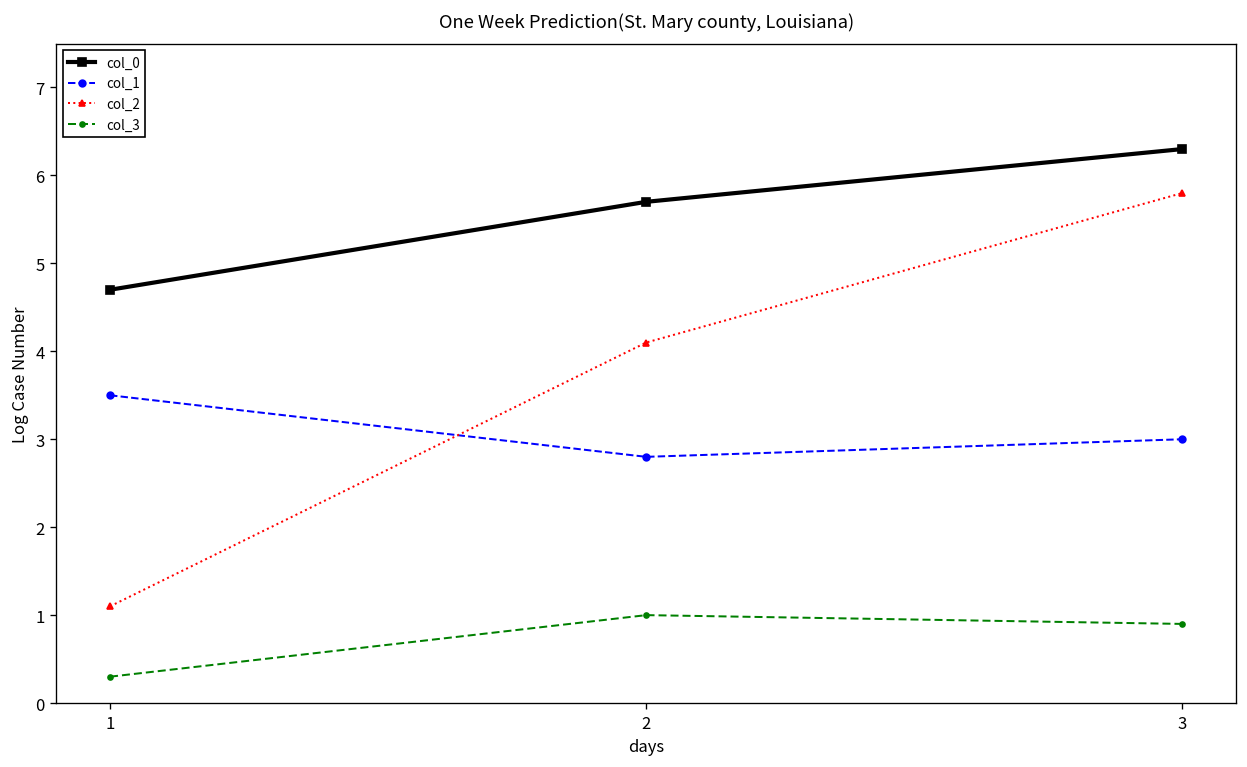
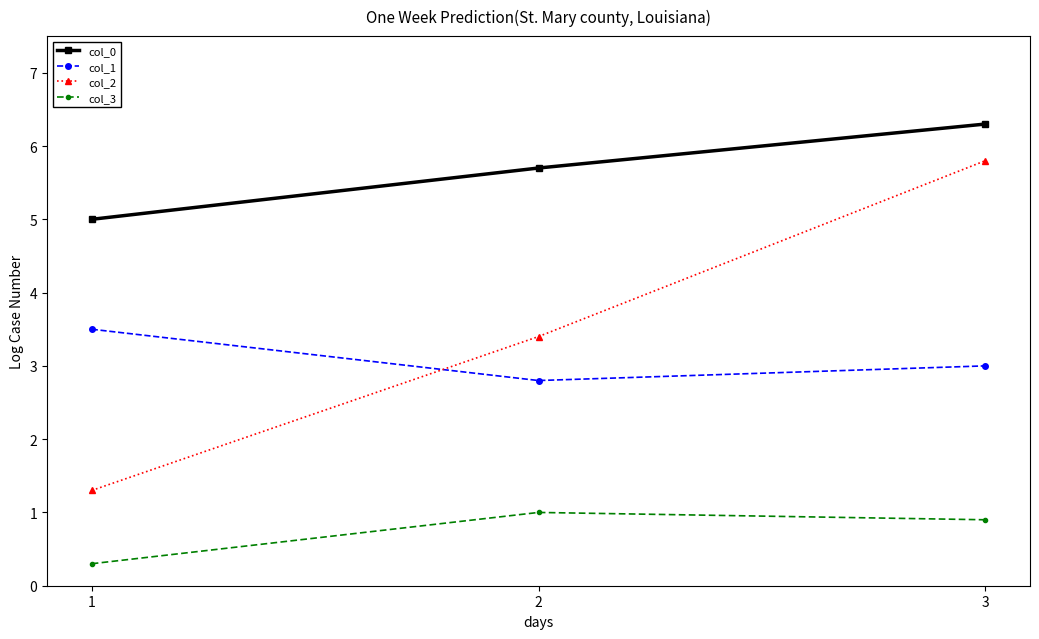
col_0, 1: 4.7 -> 5.0
col_2, 1: 1.1 -> 1.3
col_2, 2: 4.1 -> 3.4
